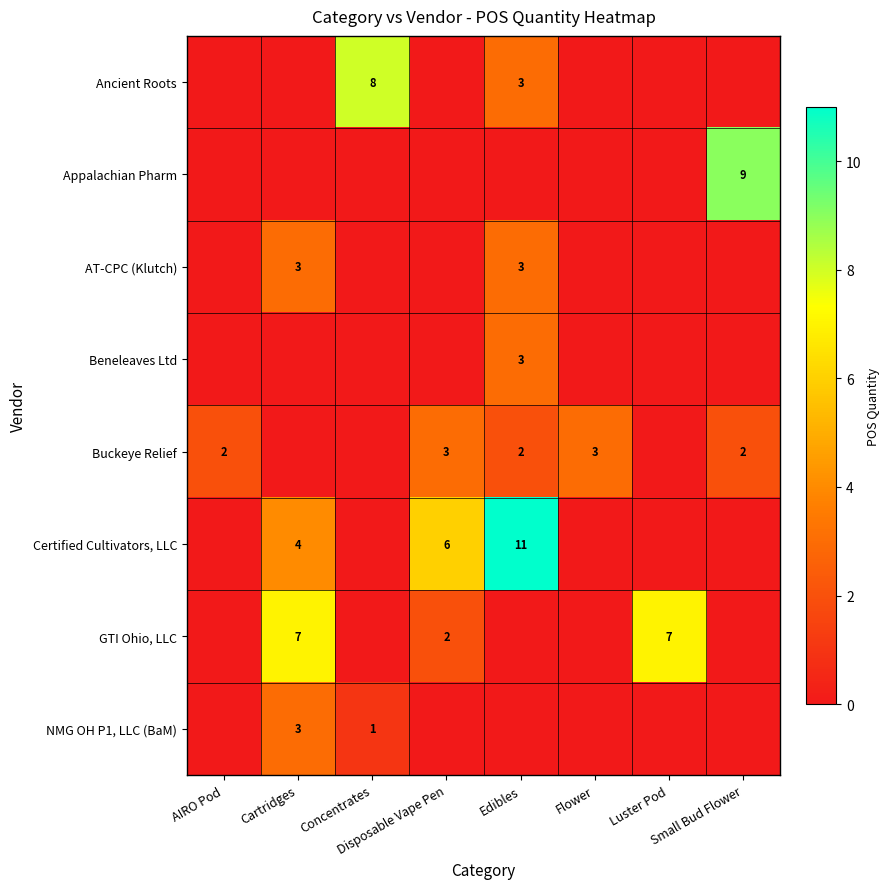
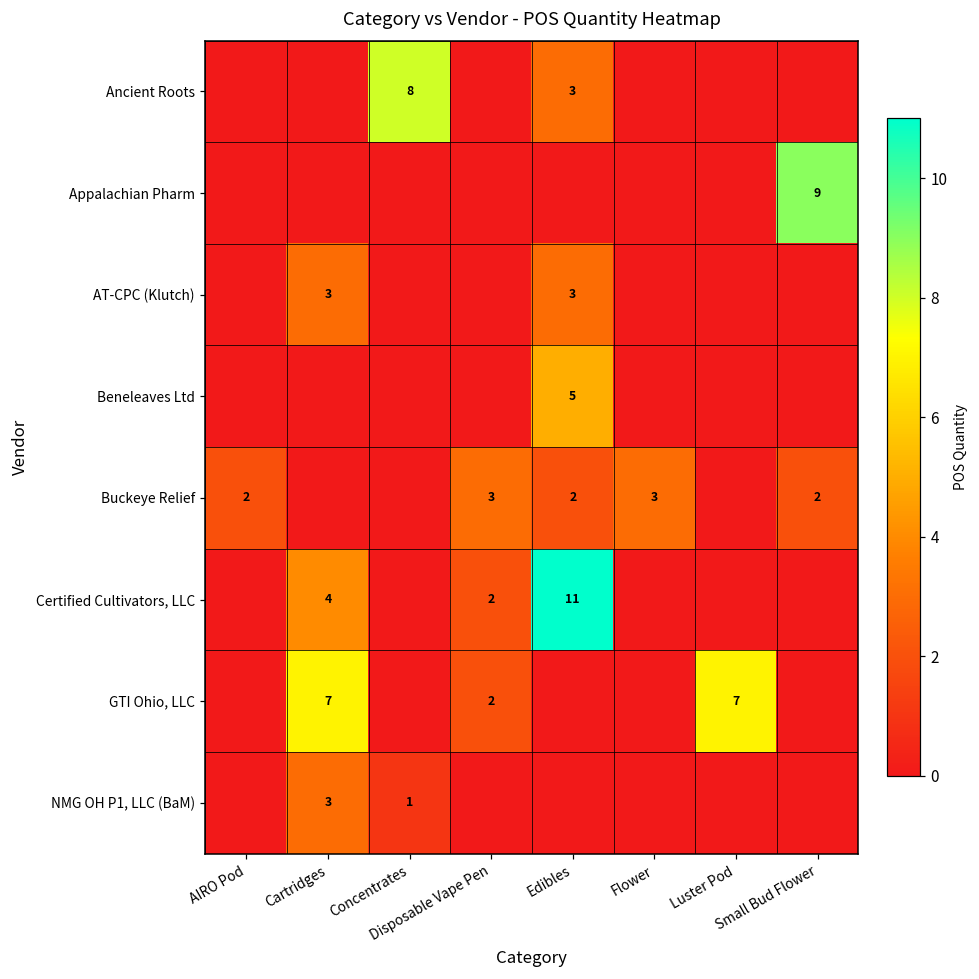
Beneleaves Ltd, Edibles: 3 -> 5
Certified Cultivators, LLC, Disposable Vape Pen: 6 -> 2
